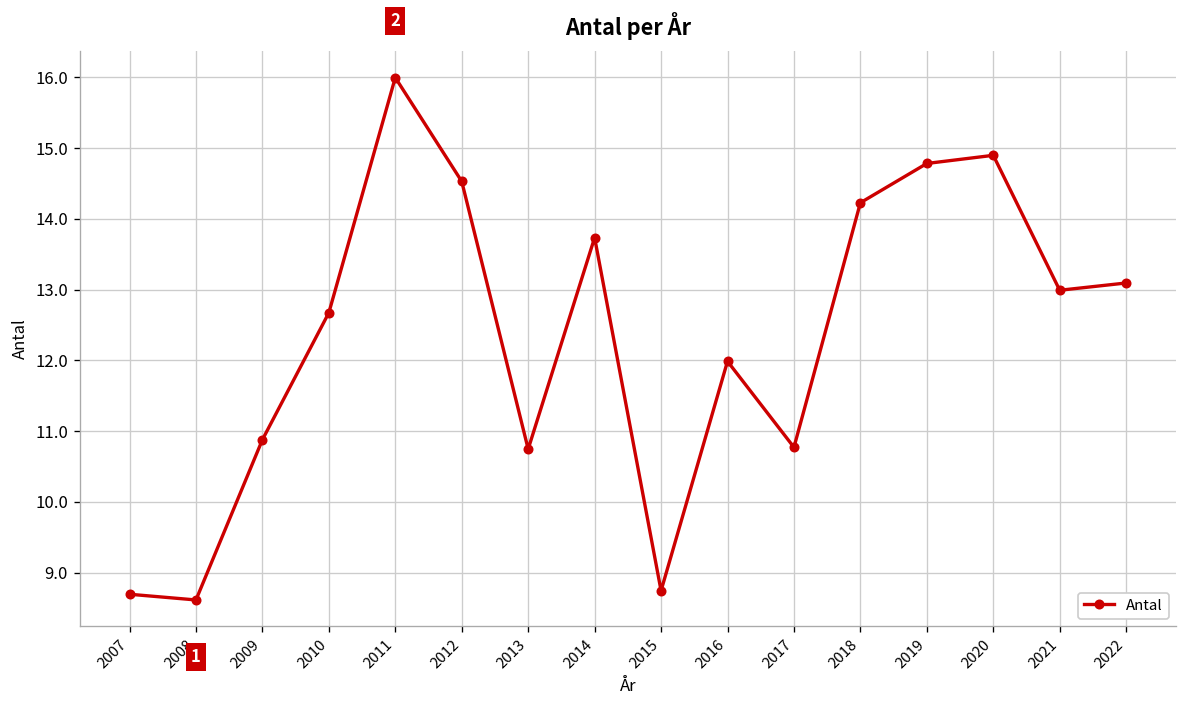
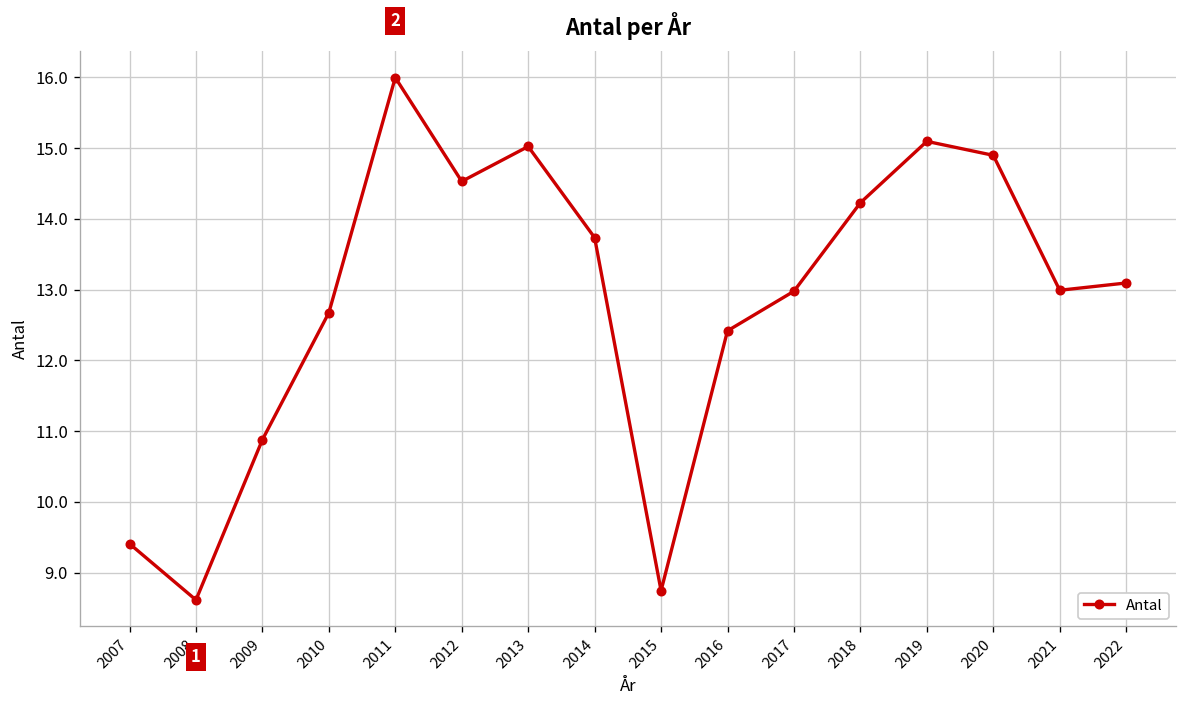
2007: 8.7 -> 9.4
2013: 10.7 -> 15.0
2016: 12.0 -> 12.4
2017: 10.8 -> 13.0
2019: 14.8 -> 15.1
